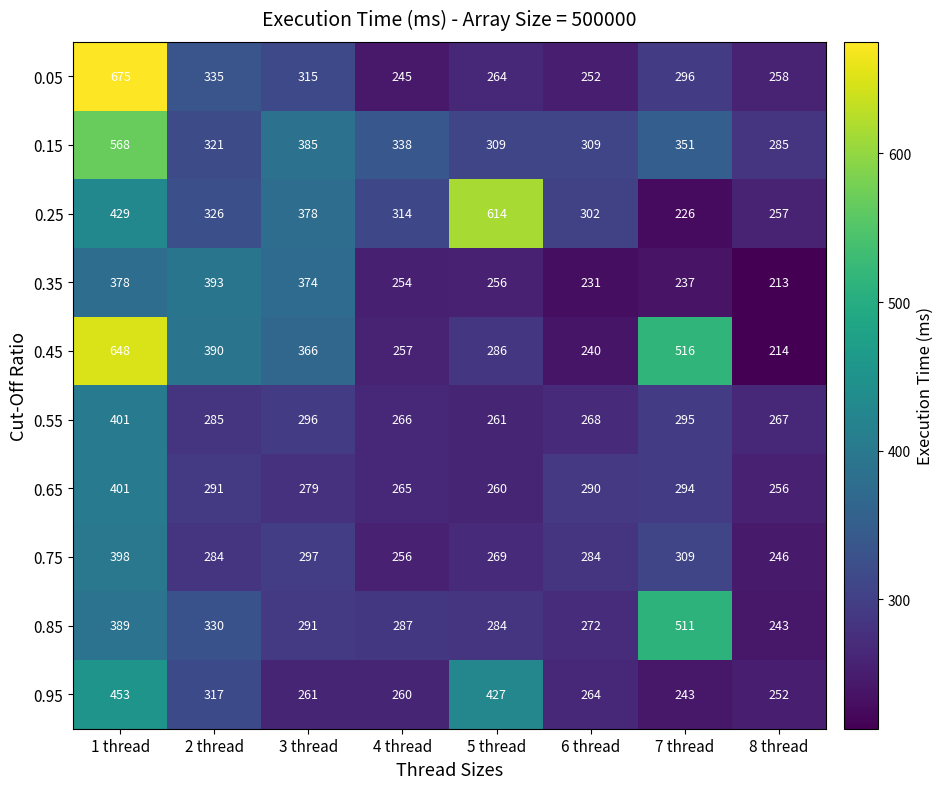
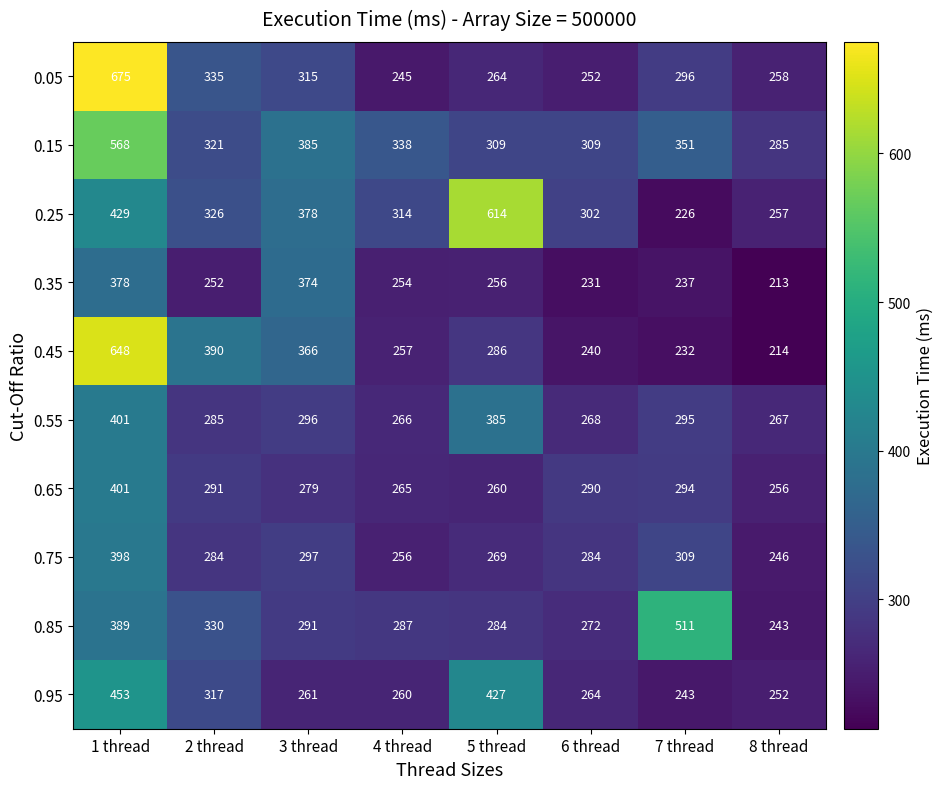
0.35, 2 thread: 393 -> 252
0.45, 7 thread: 516 -> 232
0.55, 5 thread: 261 -> 385
